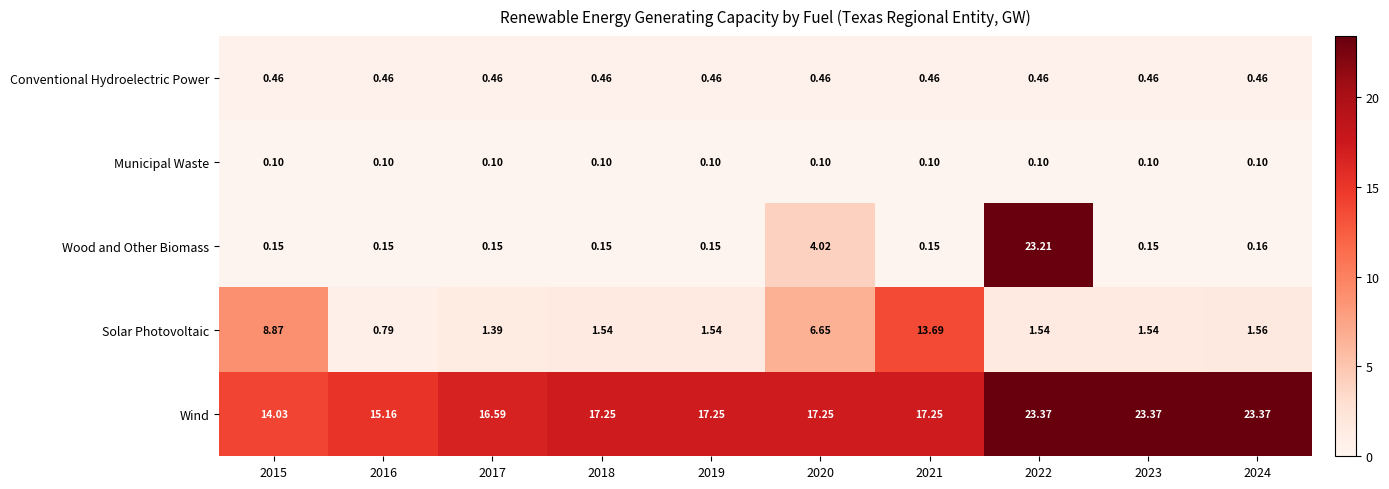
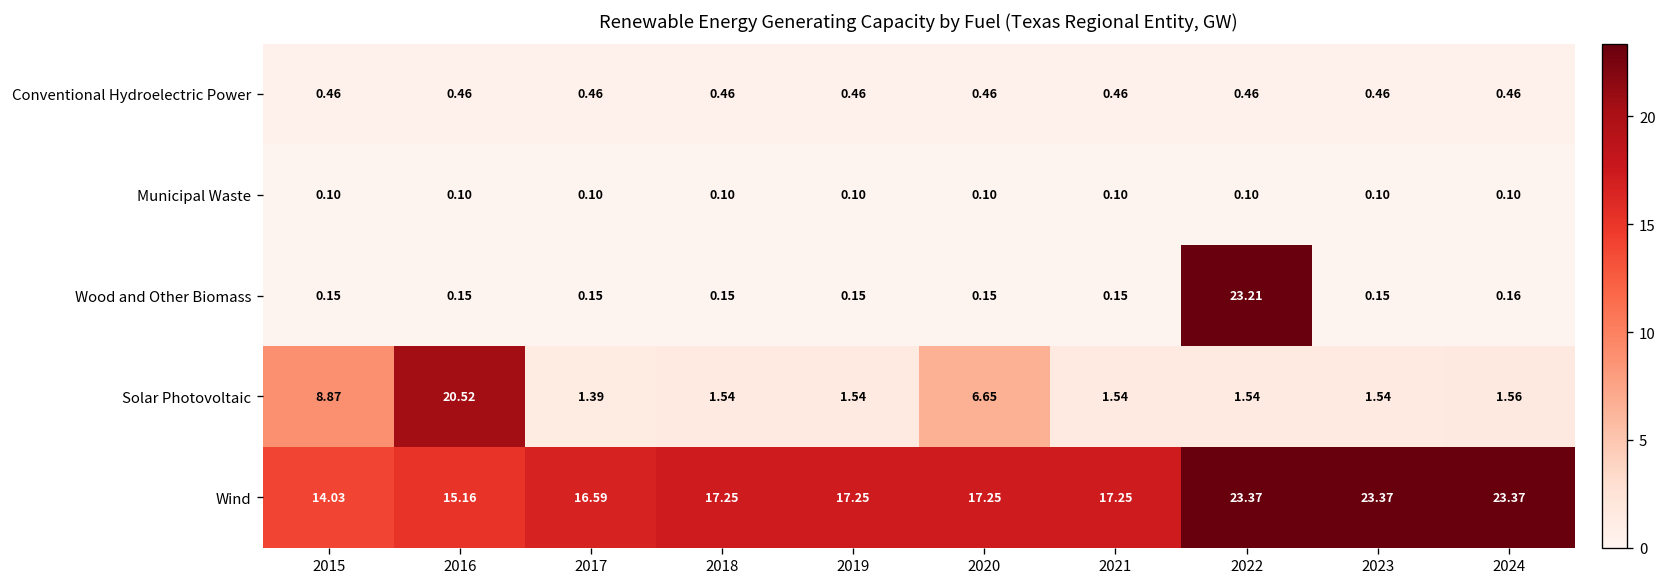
Wood and Other Biomass, 2020: 4.02 -> 0.15
Solar Photovoltaic, 2016: 0.79 -> 20.52
Solar Photovoltaic, 2021: 13.69 -> 1.54
